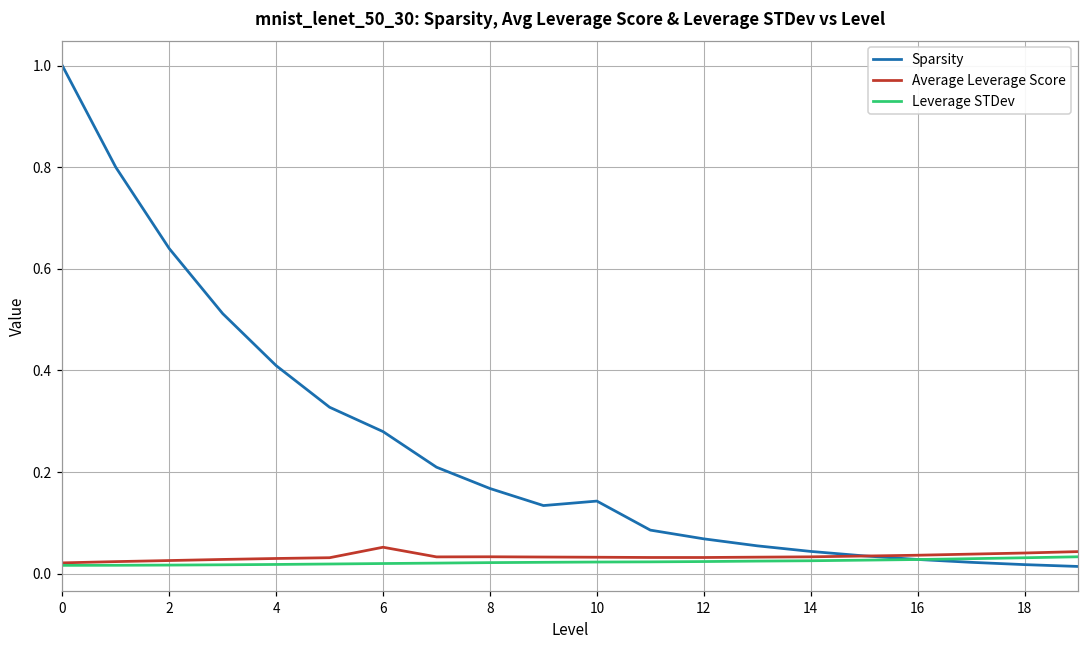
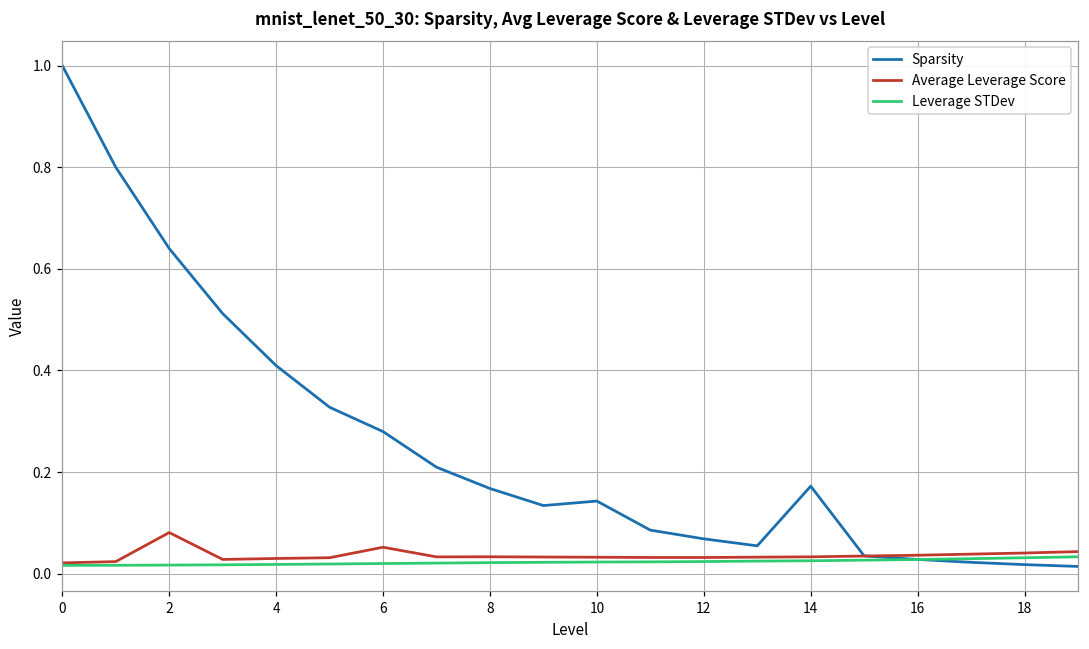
Average Leverage Score, 2: 0.03 -> 0.08
Sparsity, 14: 0.04 -> 0.17
